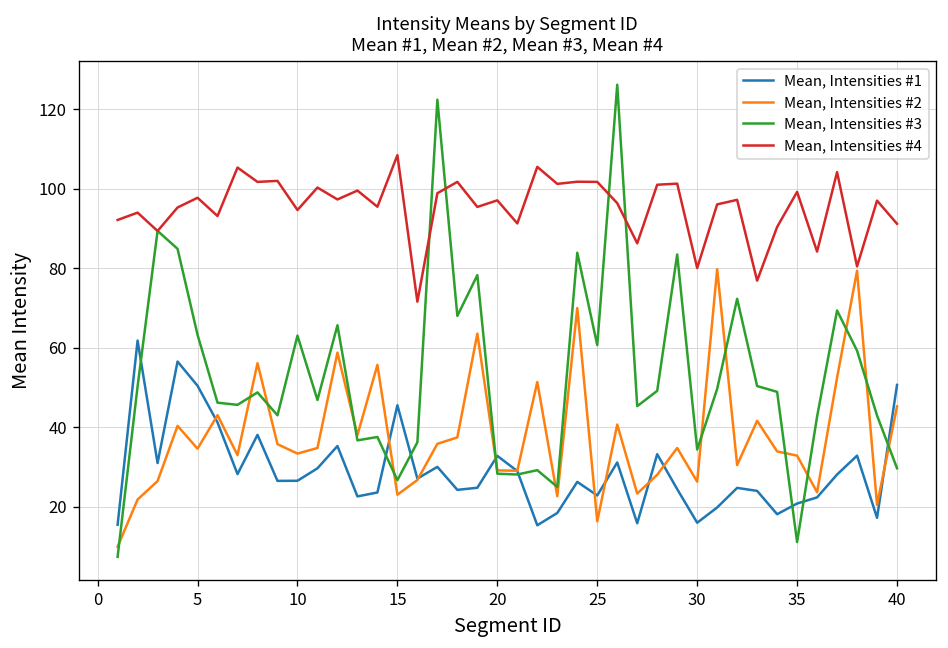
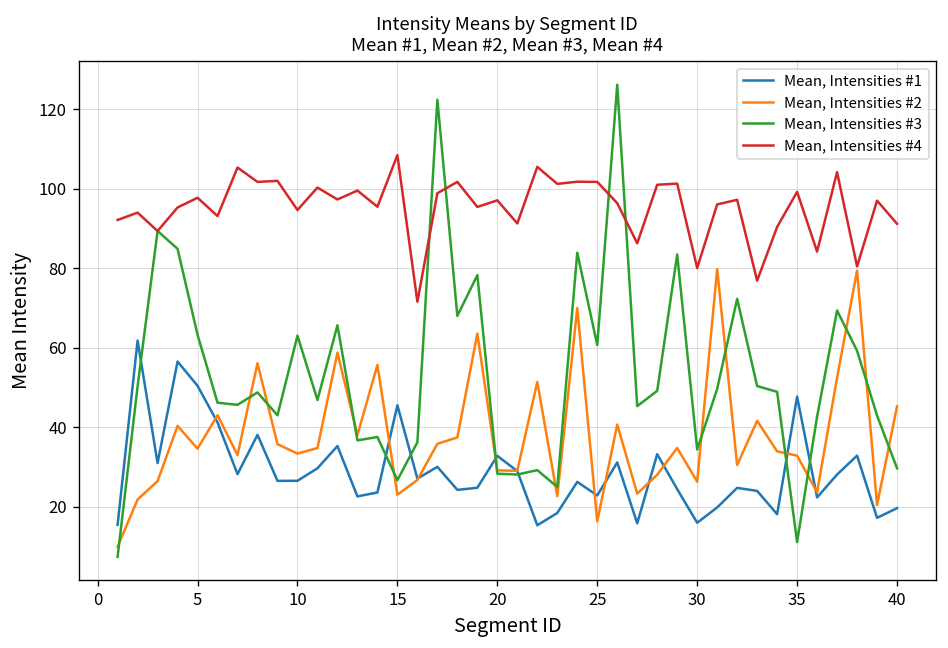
Mean, Intensities #1, 35: 21 -> 48
Mean, Intensities #1, 40: 51 -> 20
